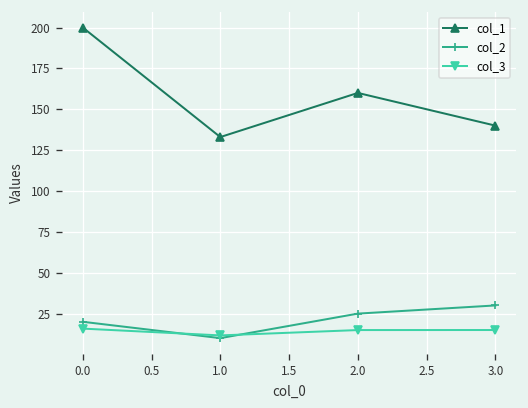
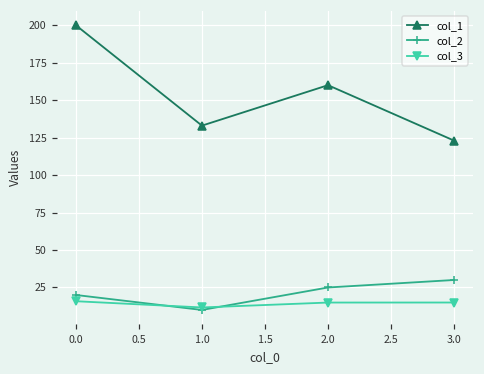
col_1, 3.0: 140 -> 123
